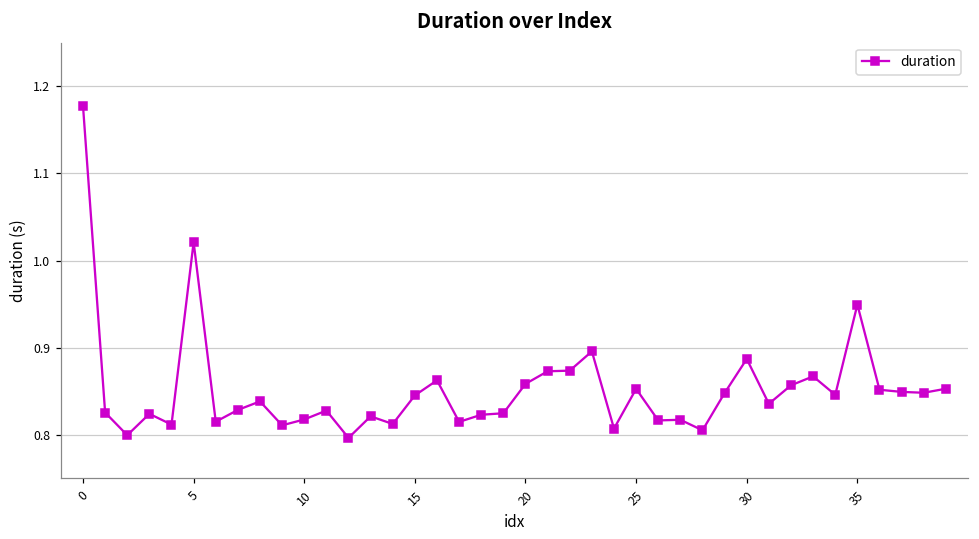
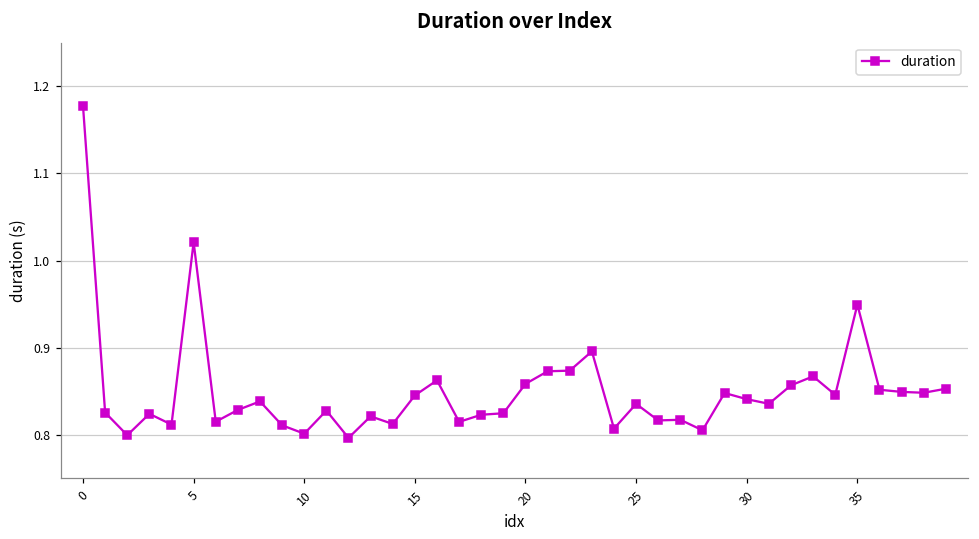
10: 0.82 -> 0.80
25: 0.85 -> 0.84
30: 0.89 -> 0.84
